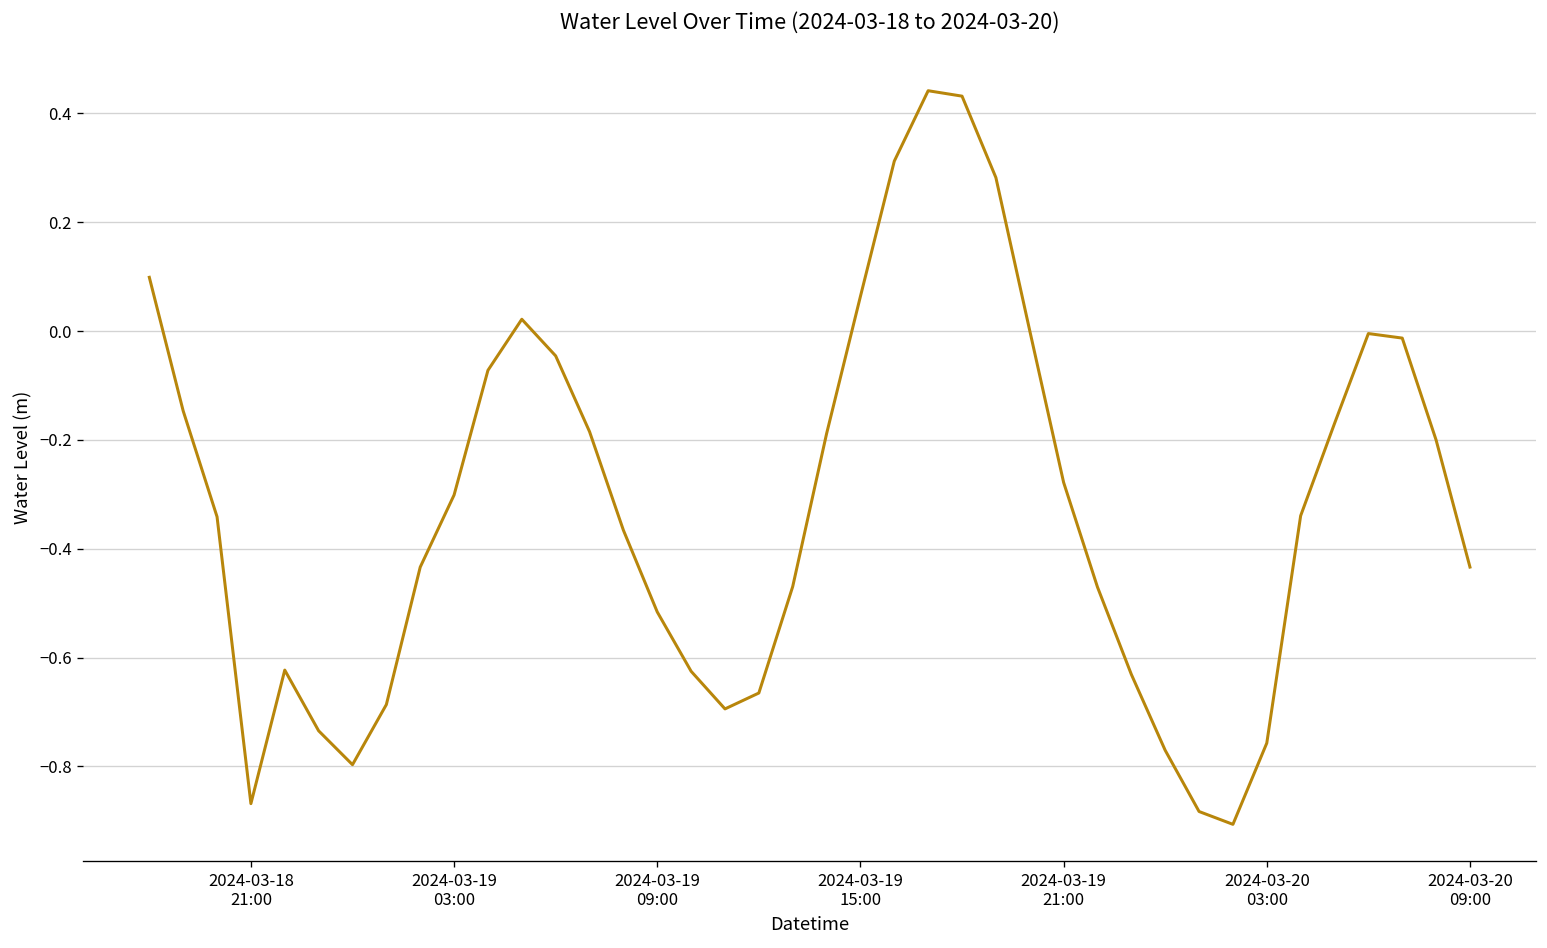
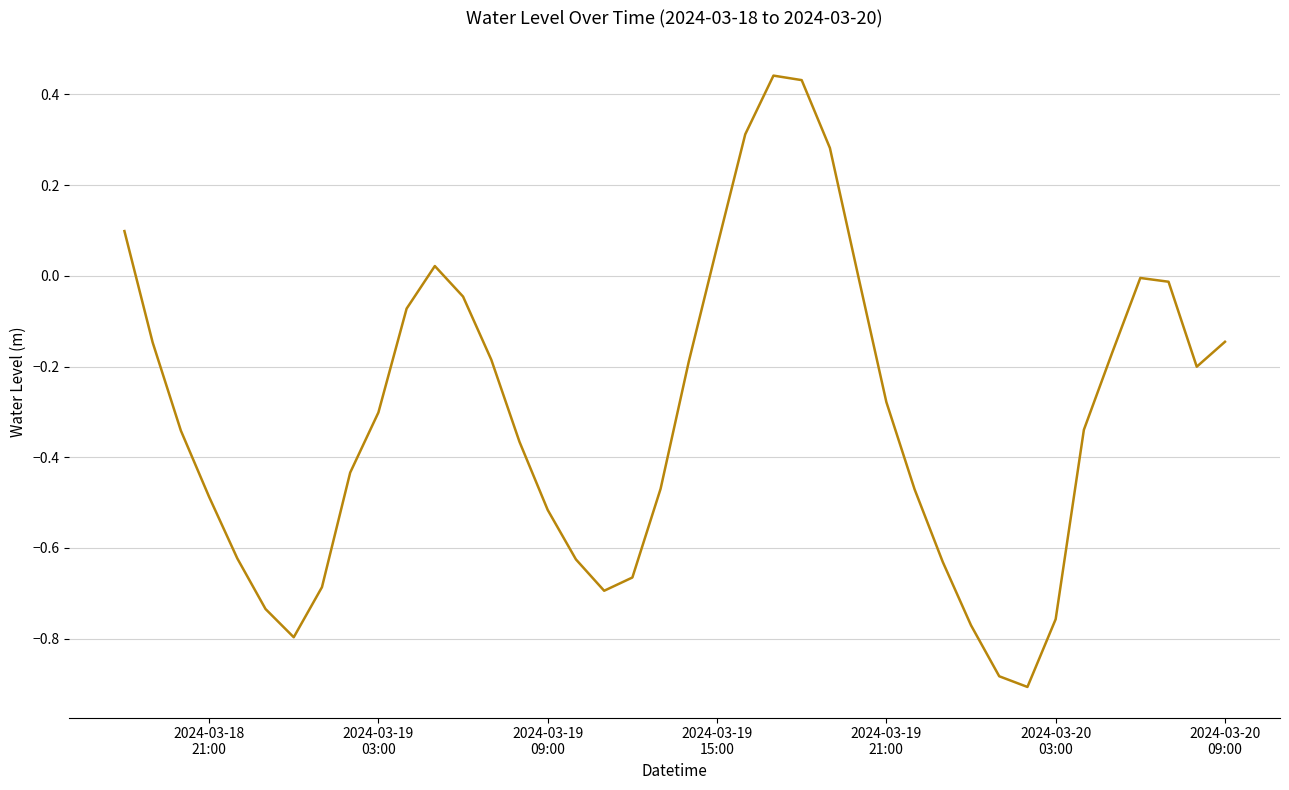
2024-03-18 21:00: -0.87 -> -0.49
2024-03-20 09:00: -0.43 -> -0.15
